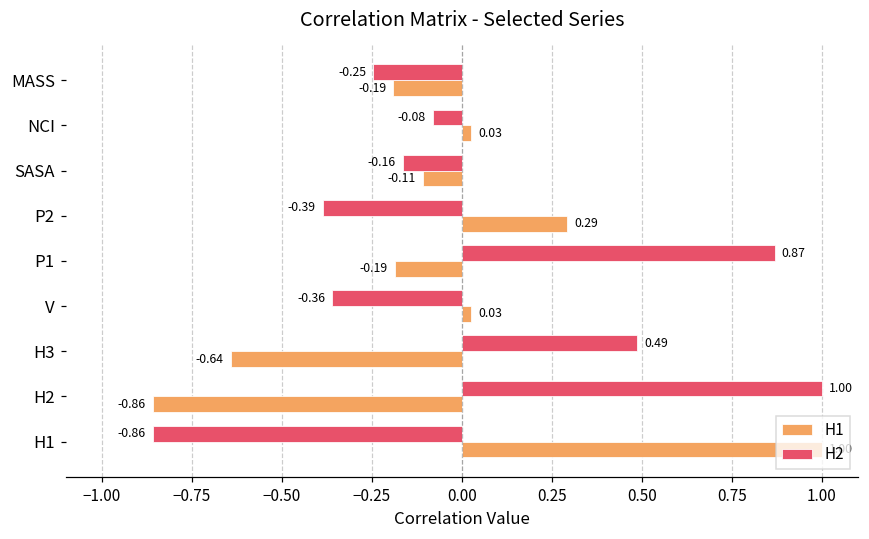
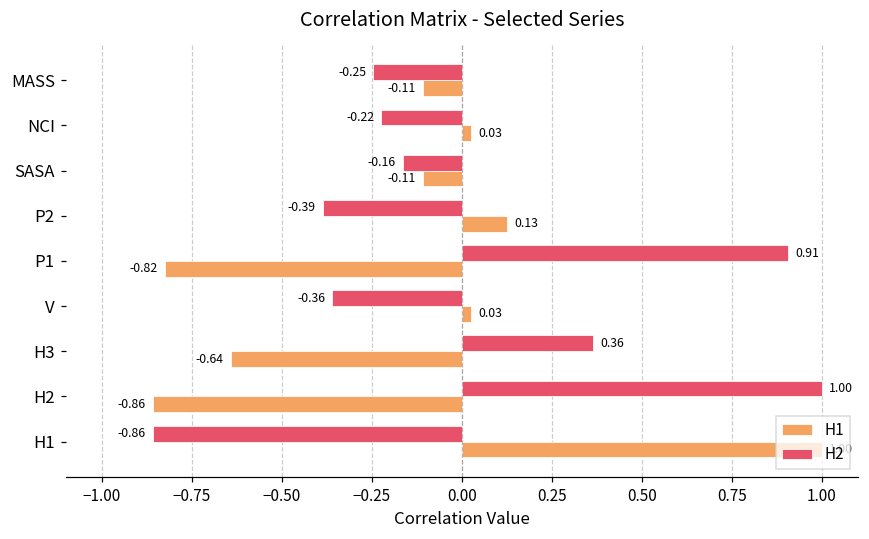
H1, MASS: -0.19 -> -0.11
H2, NCI: -0.08 -> -0.22
H1, P2: 0.29 -> 0.13
H2, P1: 0.87 -> 0.91
H1, P1: -0.19 -> -0.82
H2, H3: 0.49 -> 0.36
